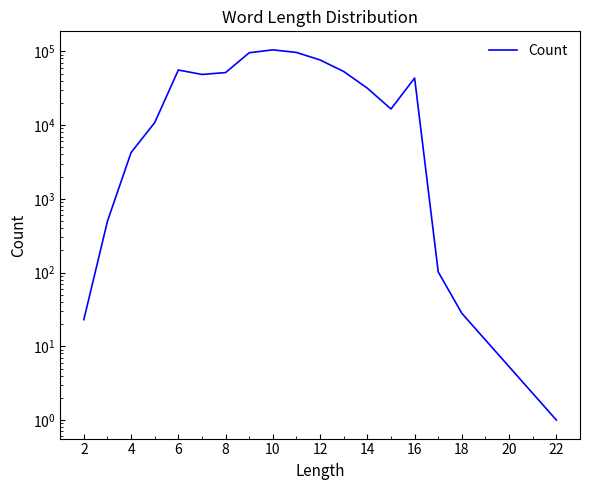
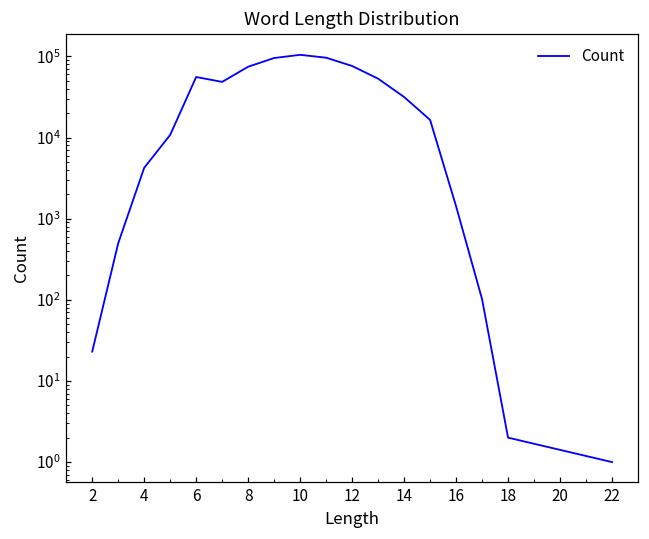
8: 50000 -> 70000
16: 40000 -> 1400
18: 28 -> 2
